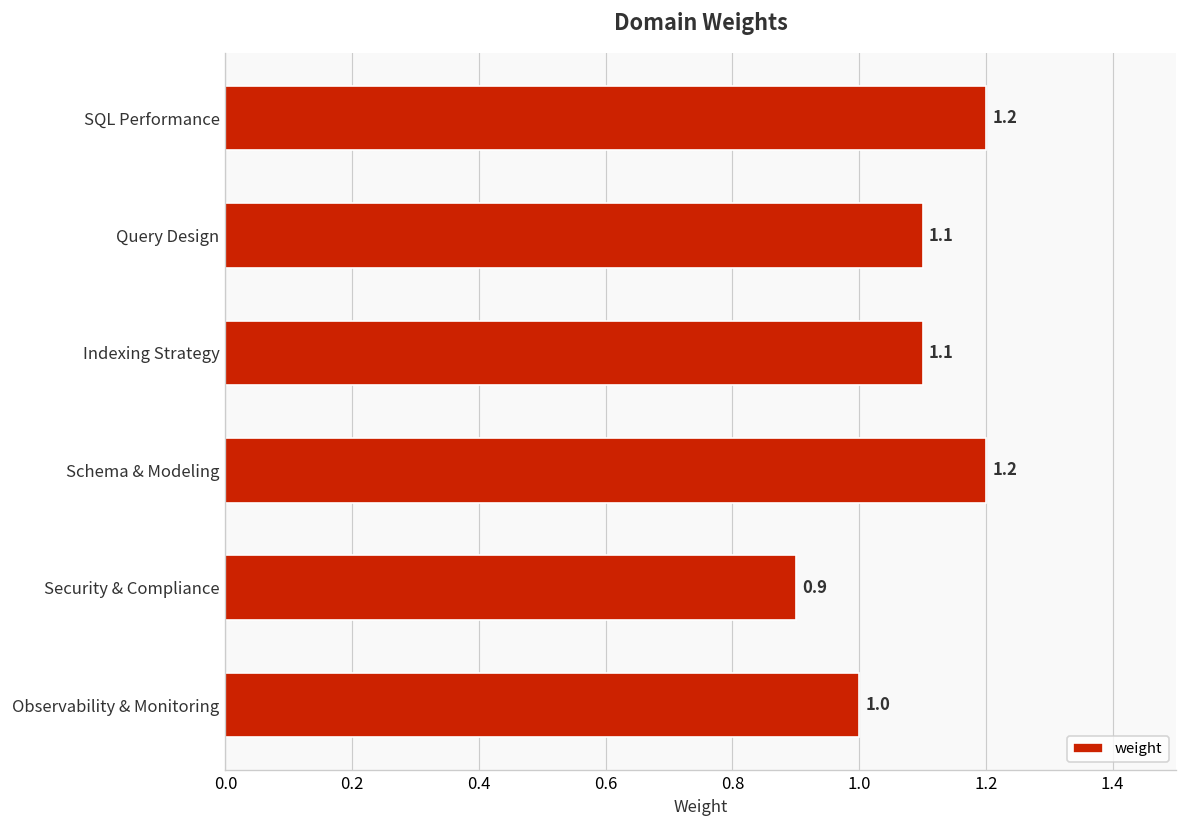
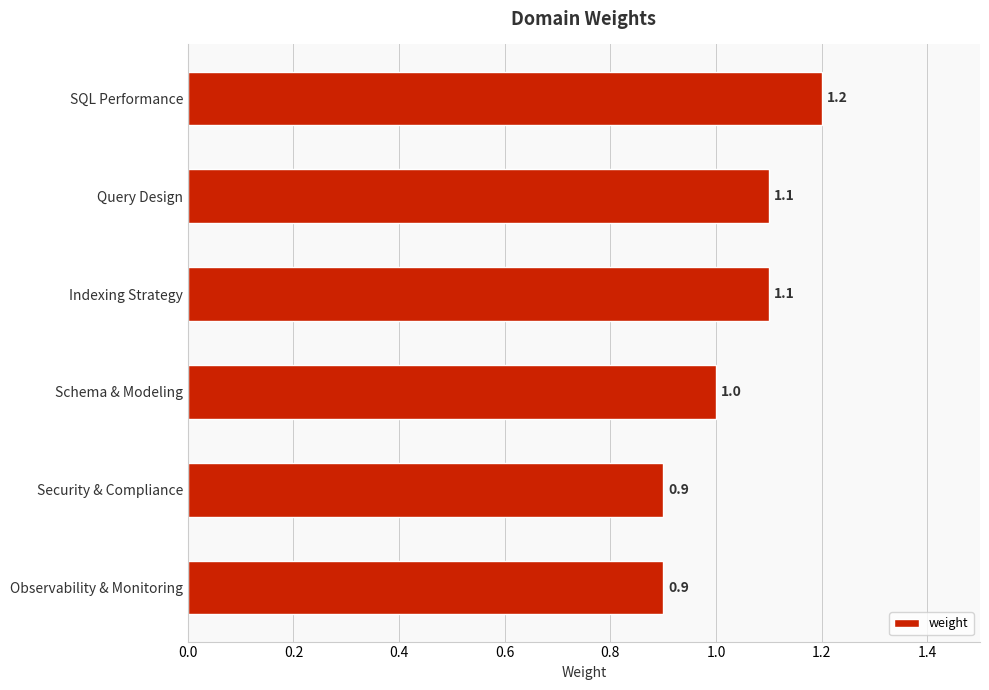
Schema & Modeling: 1.2 -> 1.0
Observability & Monitoring: 1.0 -> 0.9
